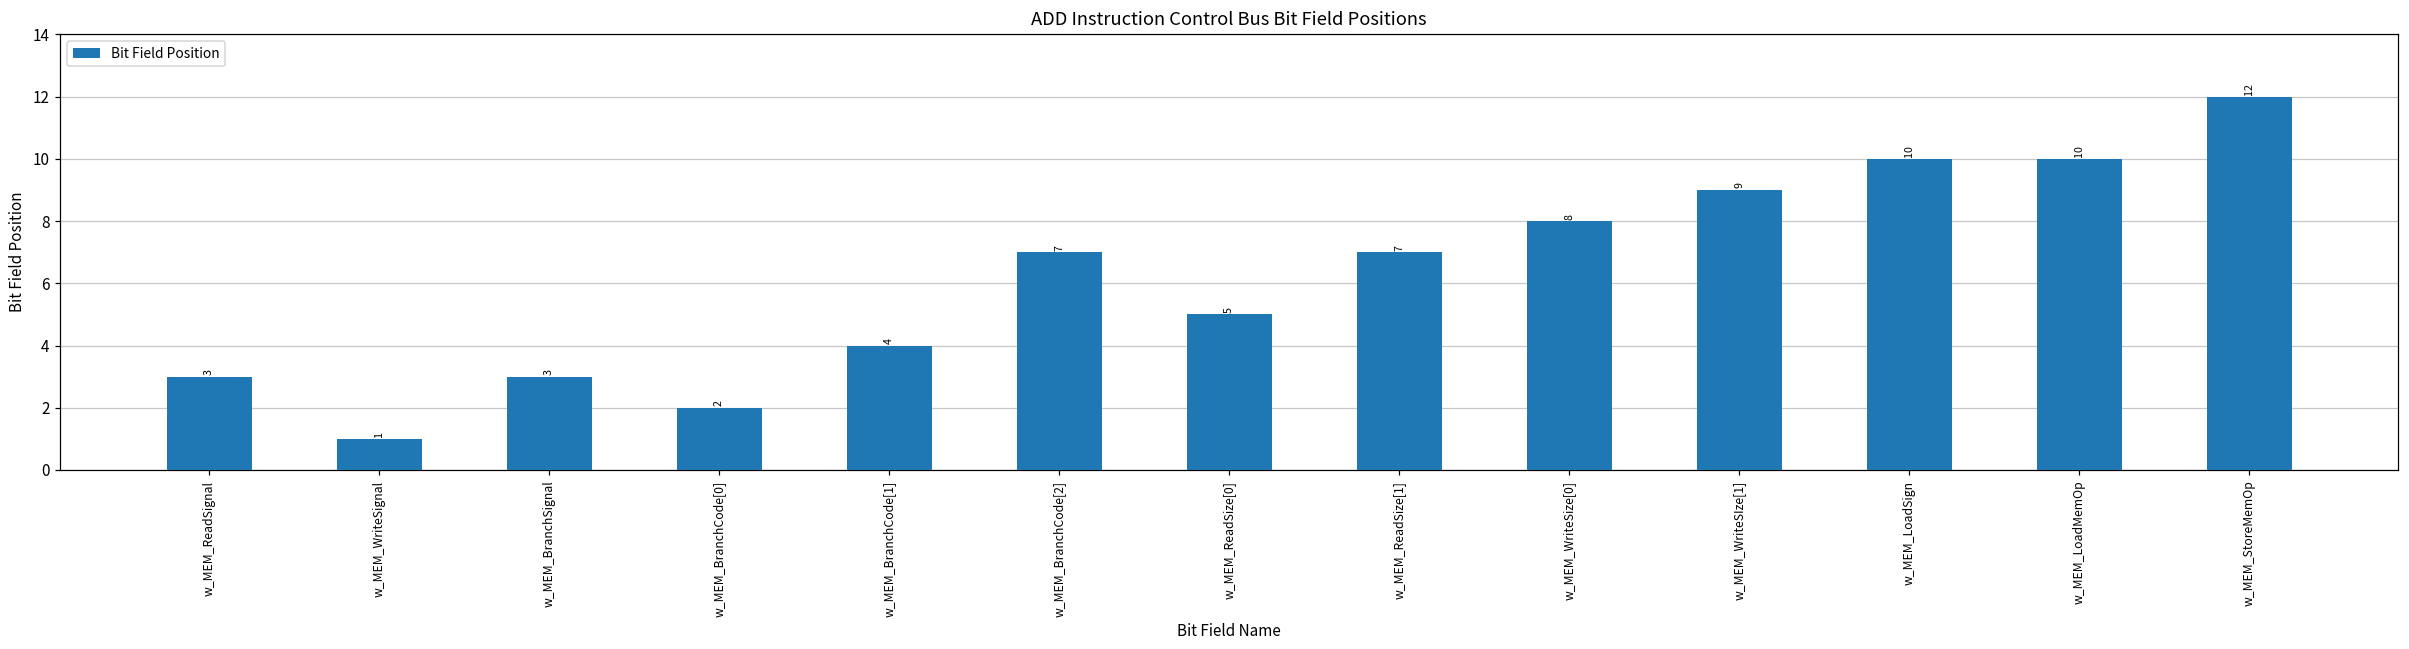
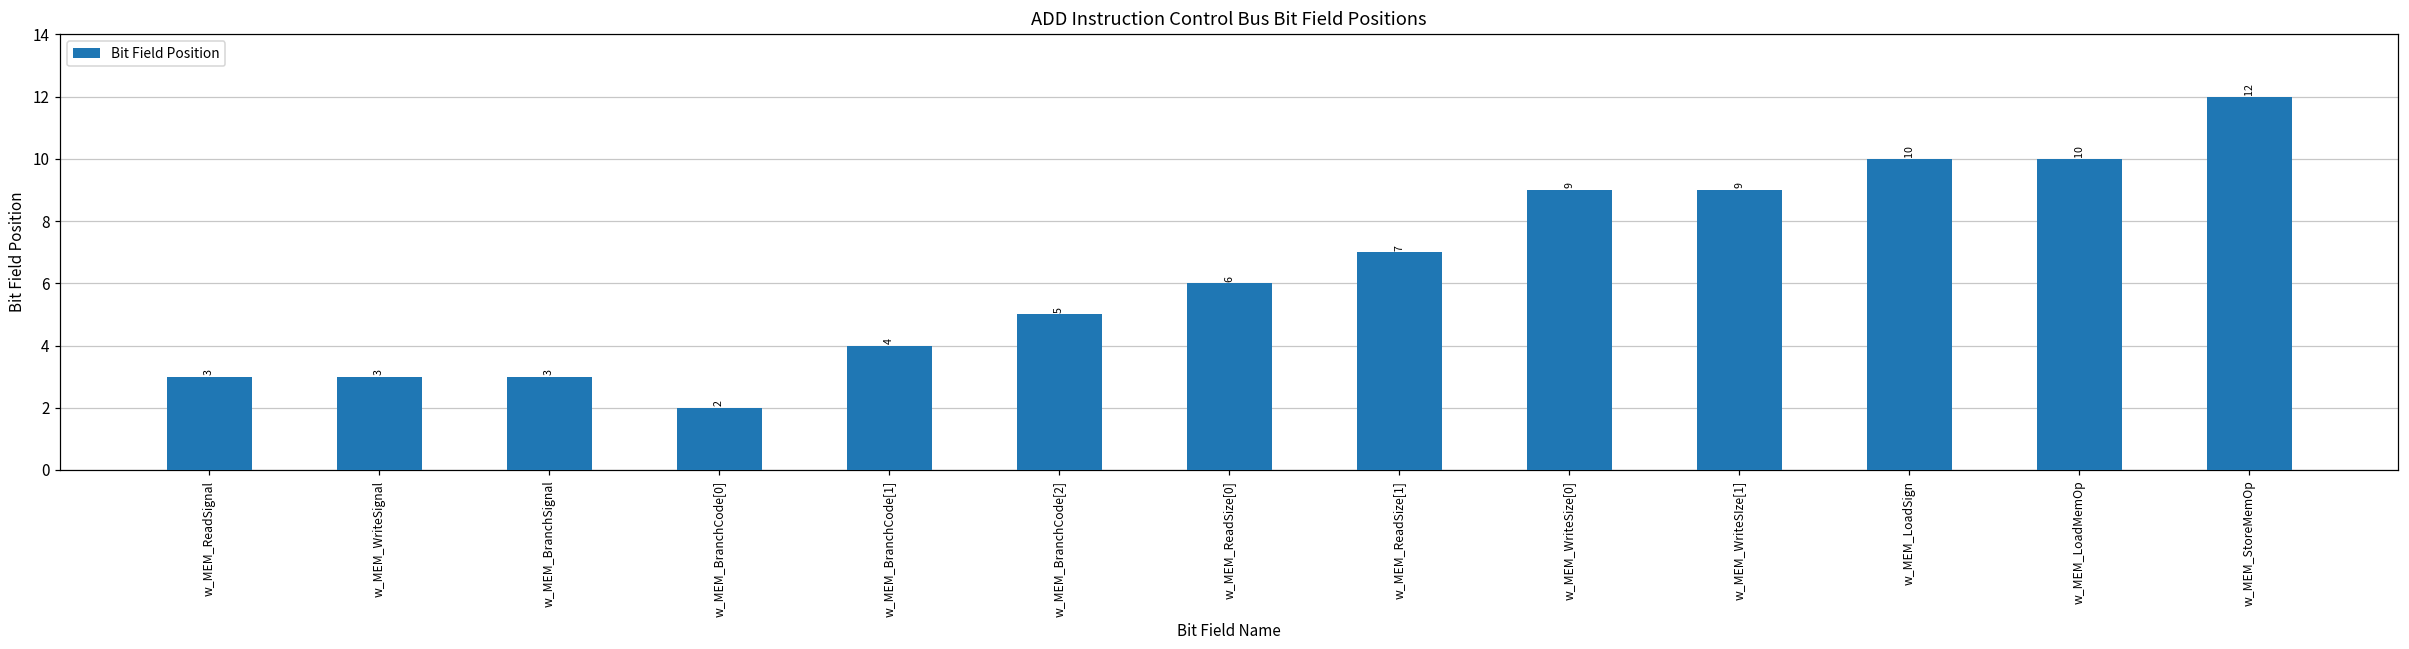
w_MEM_WriteSignal: 1 -> 3
w_MEM_BranchCode[2]: 7 -> 5
w_MEM_ReadSize[0]: 5 -> 6
w_MEM_WriteSize[0]: 8 -> 9
